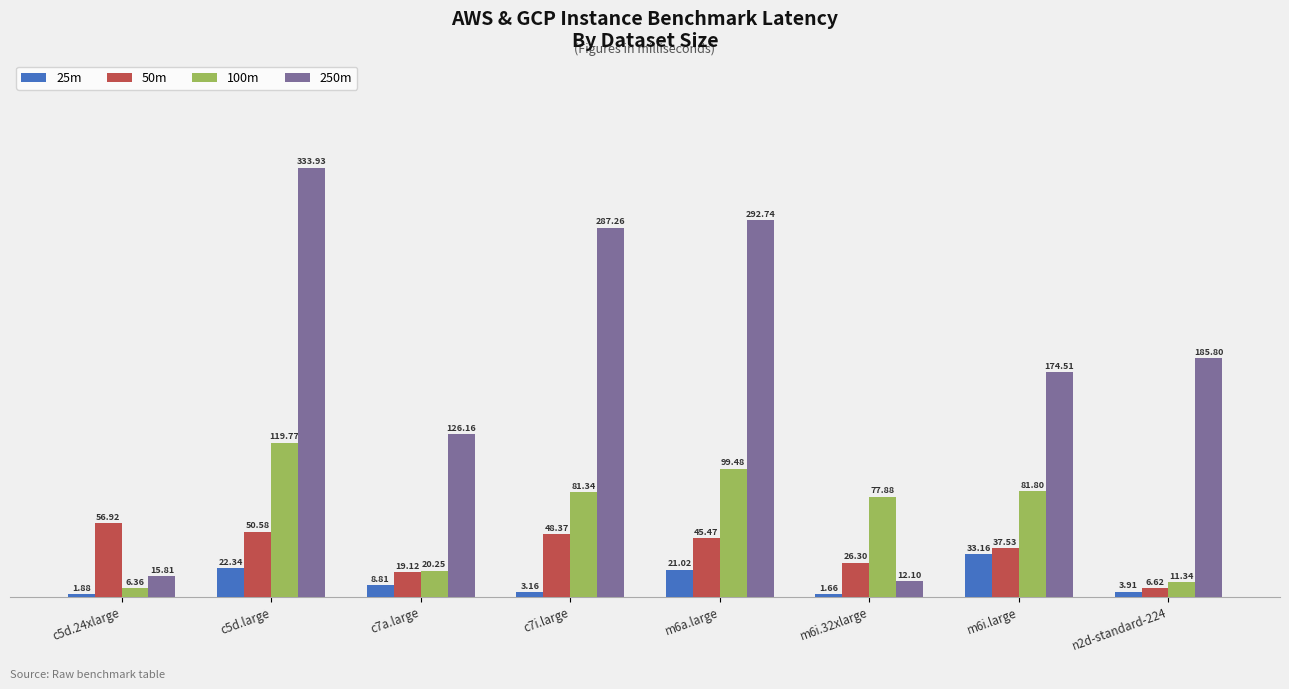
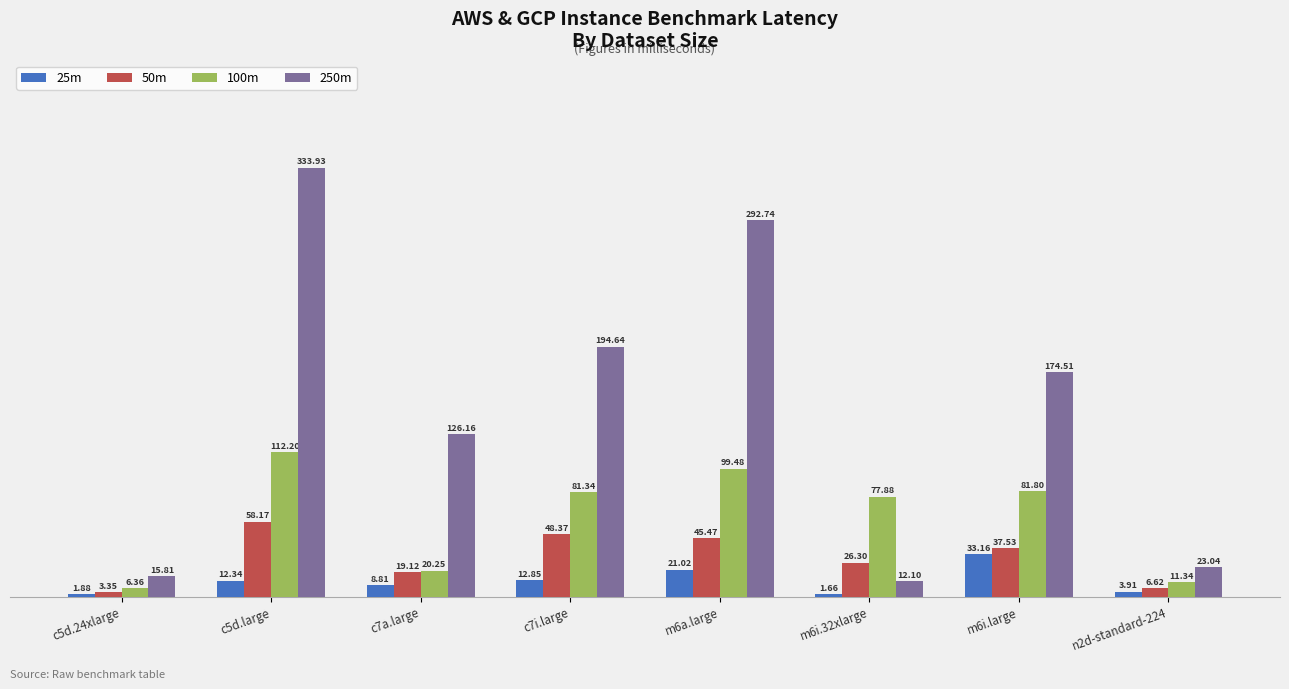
50m, c5d.24xlarge: 56.92 -> 3.35
25m, c5d.large: 22.34 -> 12.34
50m, c5d.large: 50.58 -> 58.17
100m, c5d.large: 119.77 -> 112.20
25m, c7i.large: 3.16 -> 12.85
250m, c7i.large: 287.26 -> 194.64
250m, n2d-standard-224: 185.80 -> 23.04
